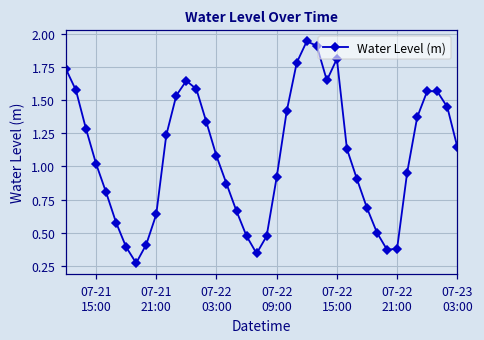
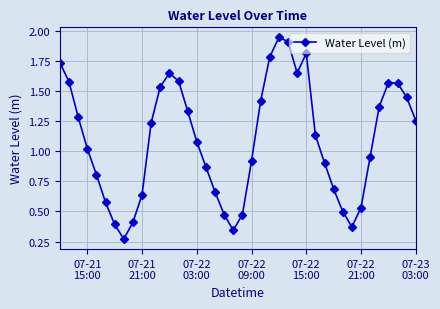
07-22 21:00: 0.38 -> 0.53
07-23 03:00: 1.15 -> 1.25
